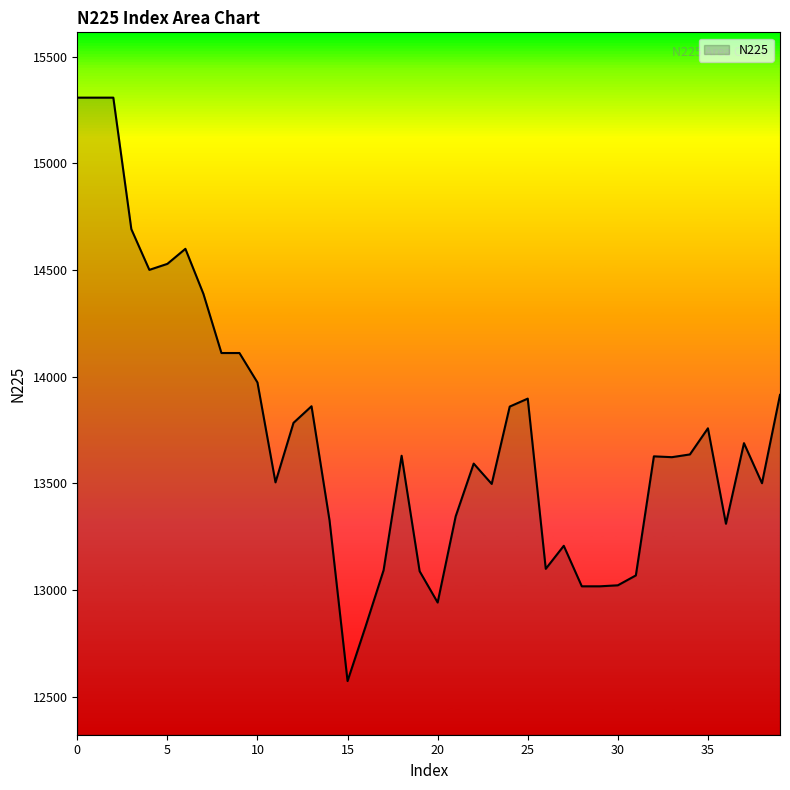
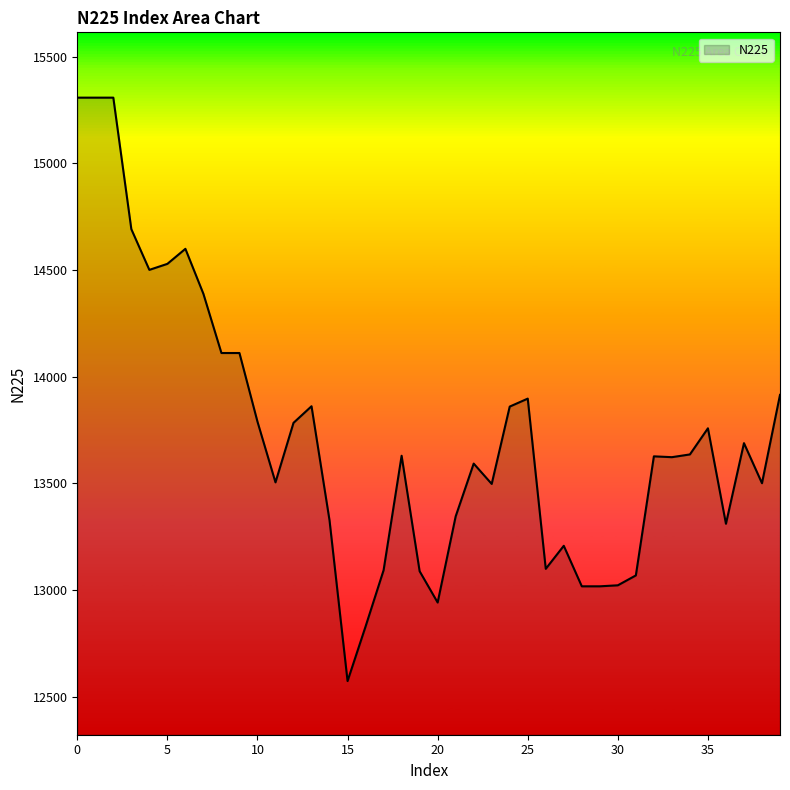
10: 13970 -> 13790
